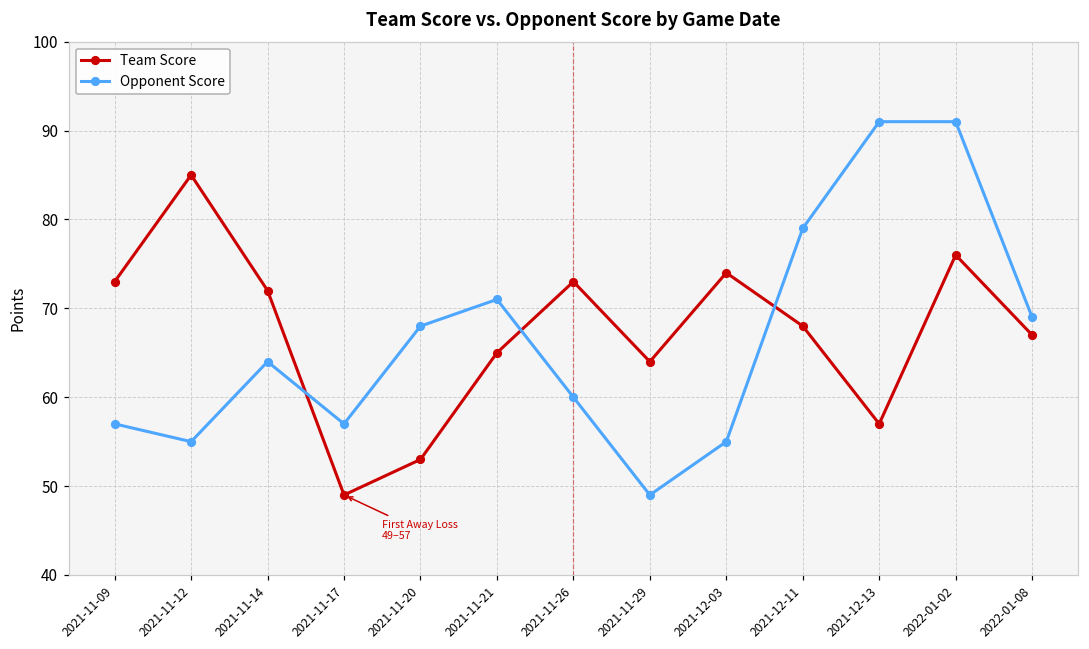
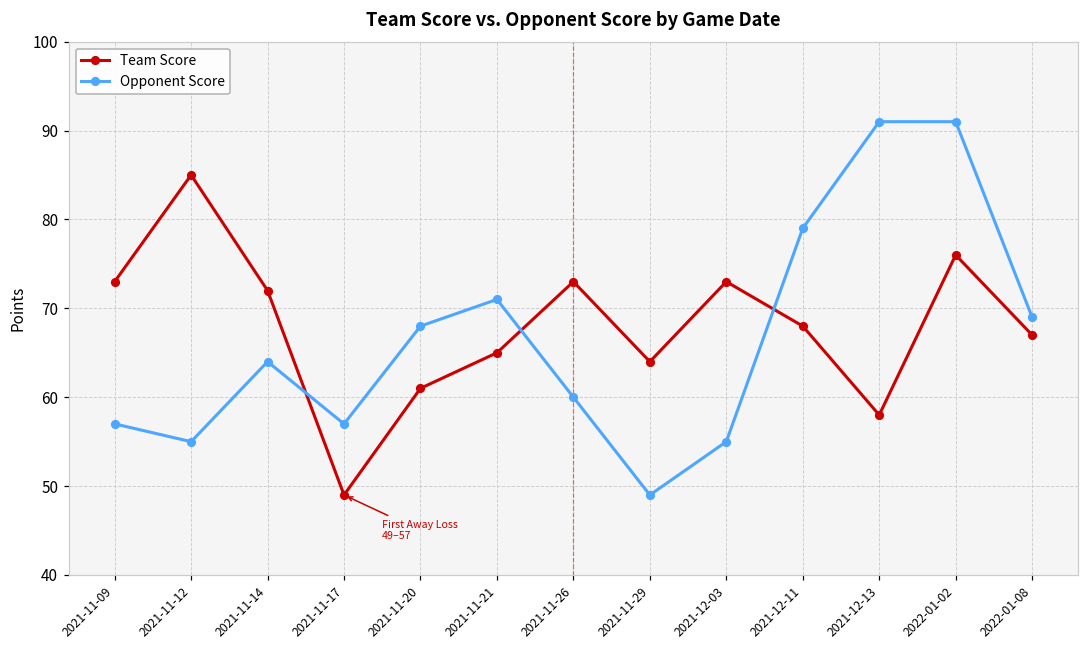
Team Score, 2021-11-20: 53 -> 61
Team Score, 2021-12-03: 74 -> 73
Team Score, 2021-12-13: 57 -> 58
